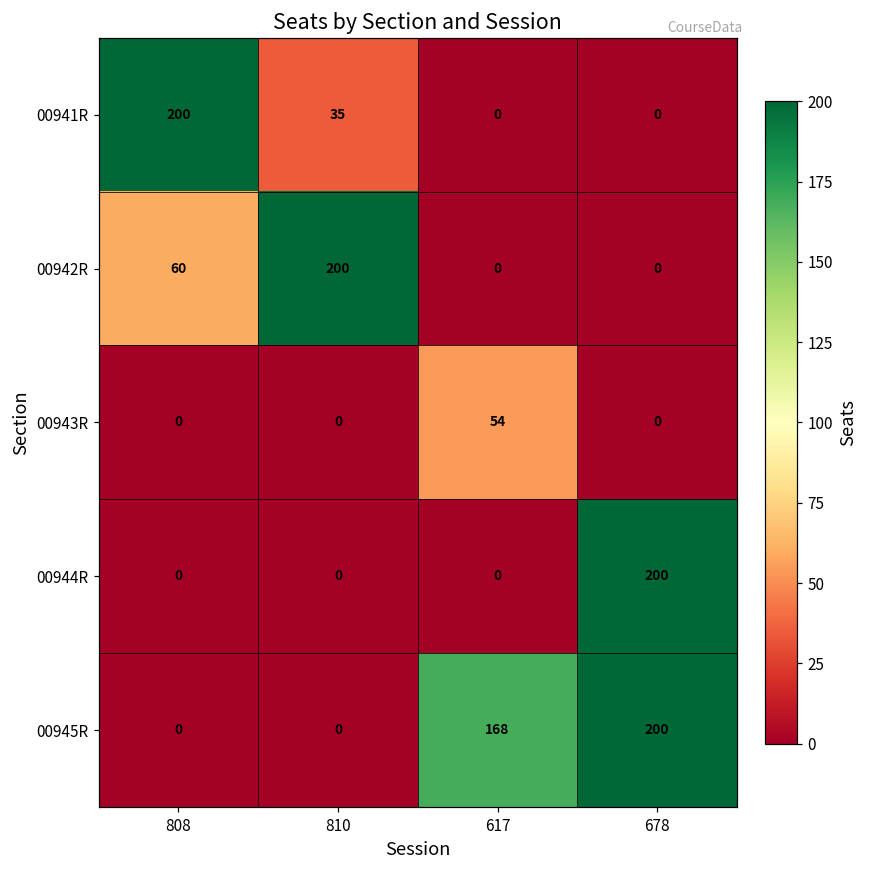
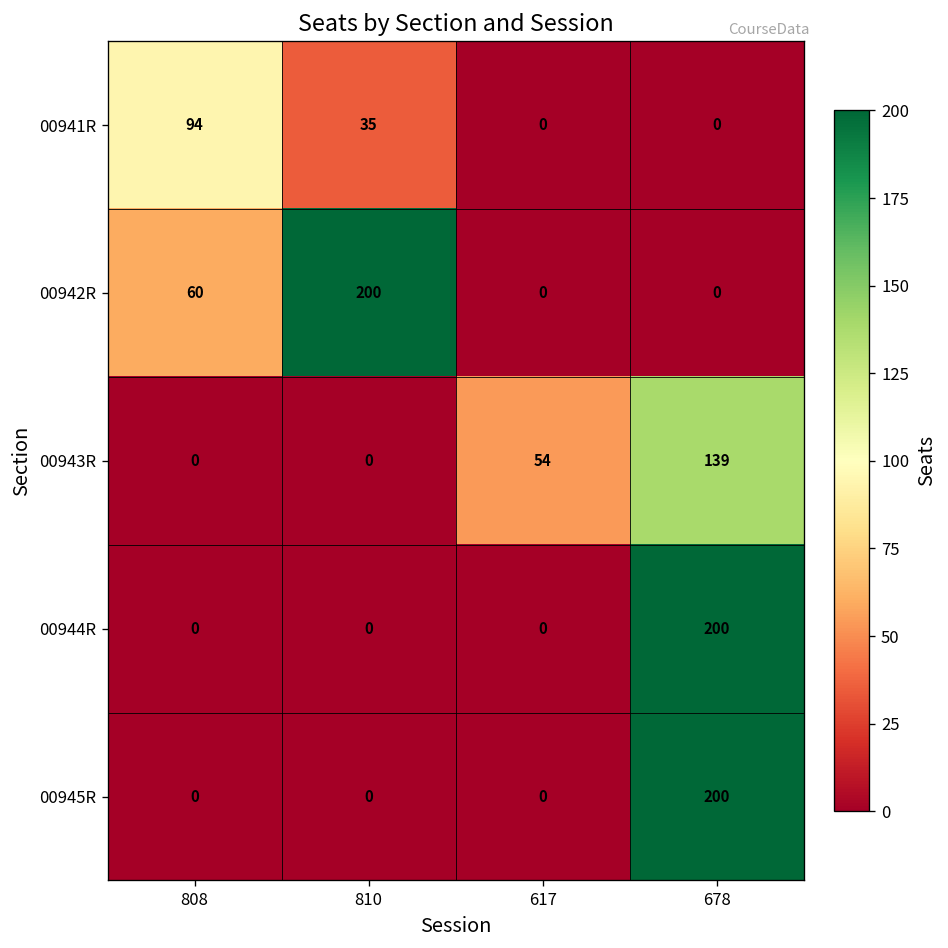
00941R, 808: 200 -> 94
00943R, 678: 0 -> 139
00945R, 617: 168 -> 0
